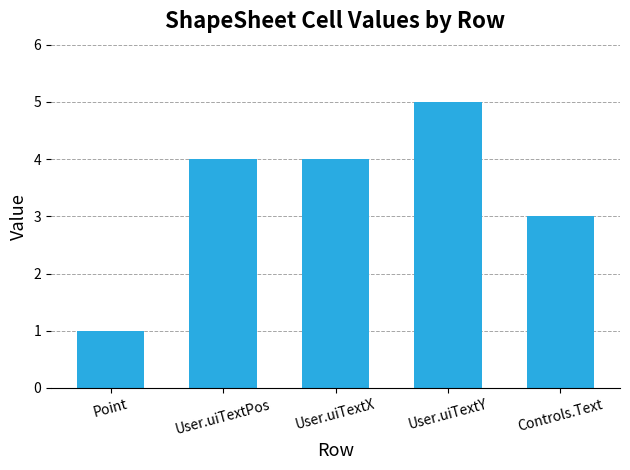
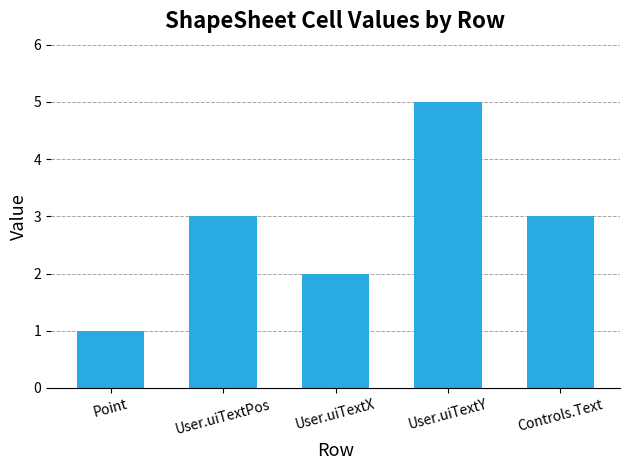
User.uiTextPos: 4 -> 3
User.uiTextX: 4 -> 2
